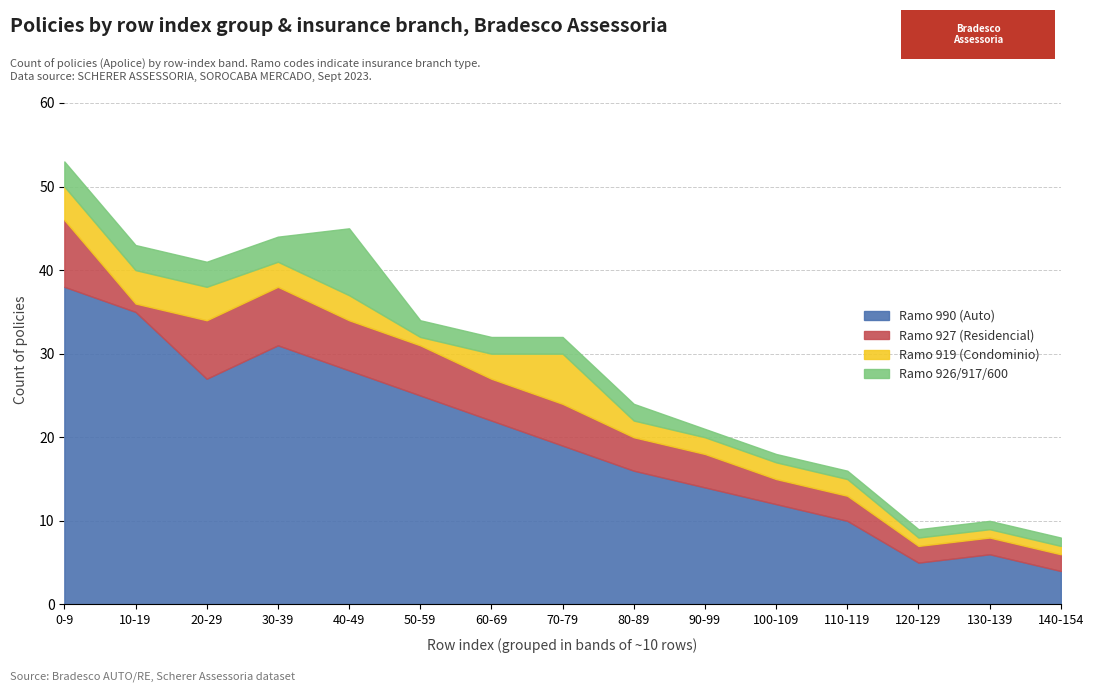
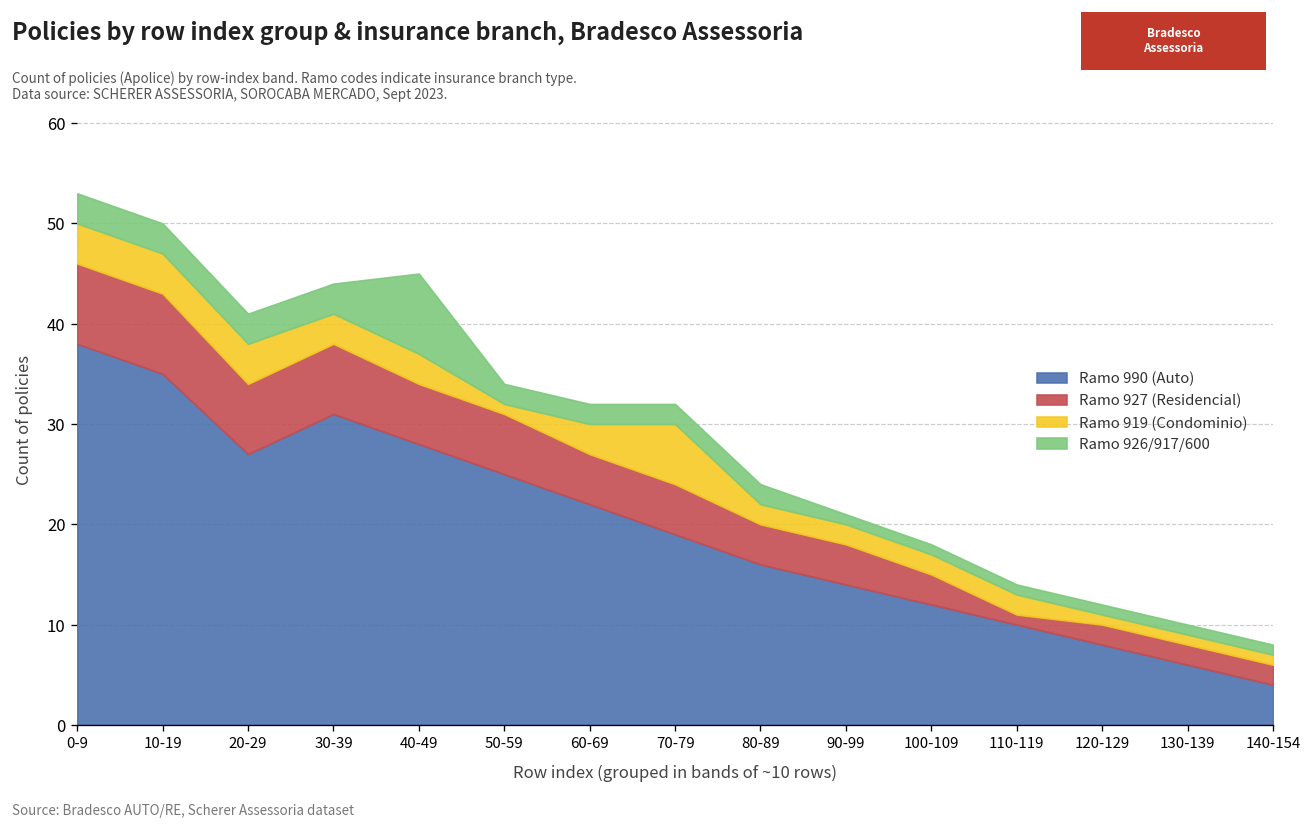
Ramo 927 (Residencial), 10-19: 1 -> 8
Ramo 927 (Residencial), 110-119: 3 -> 1
Ramo 990 (Auto), 120-129: 5 -> 8
